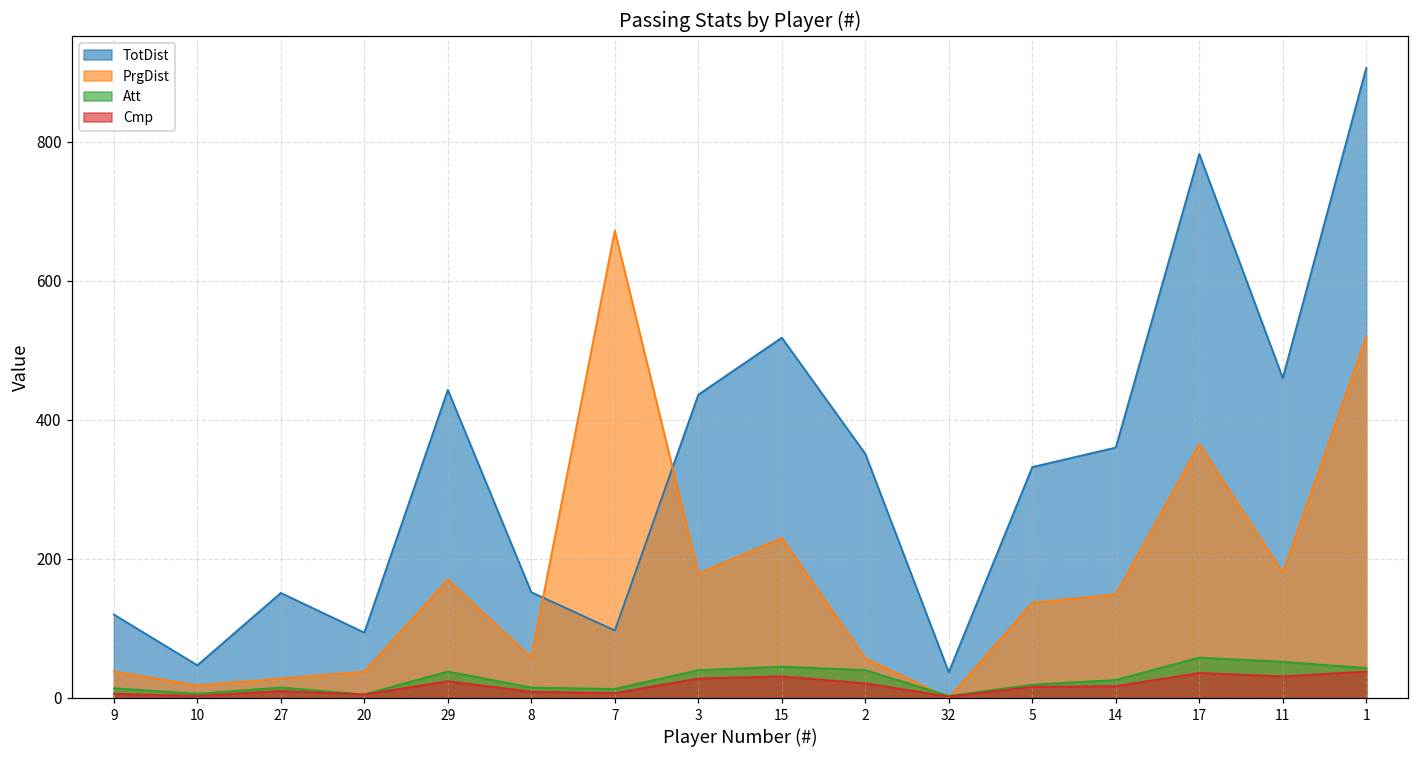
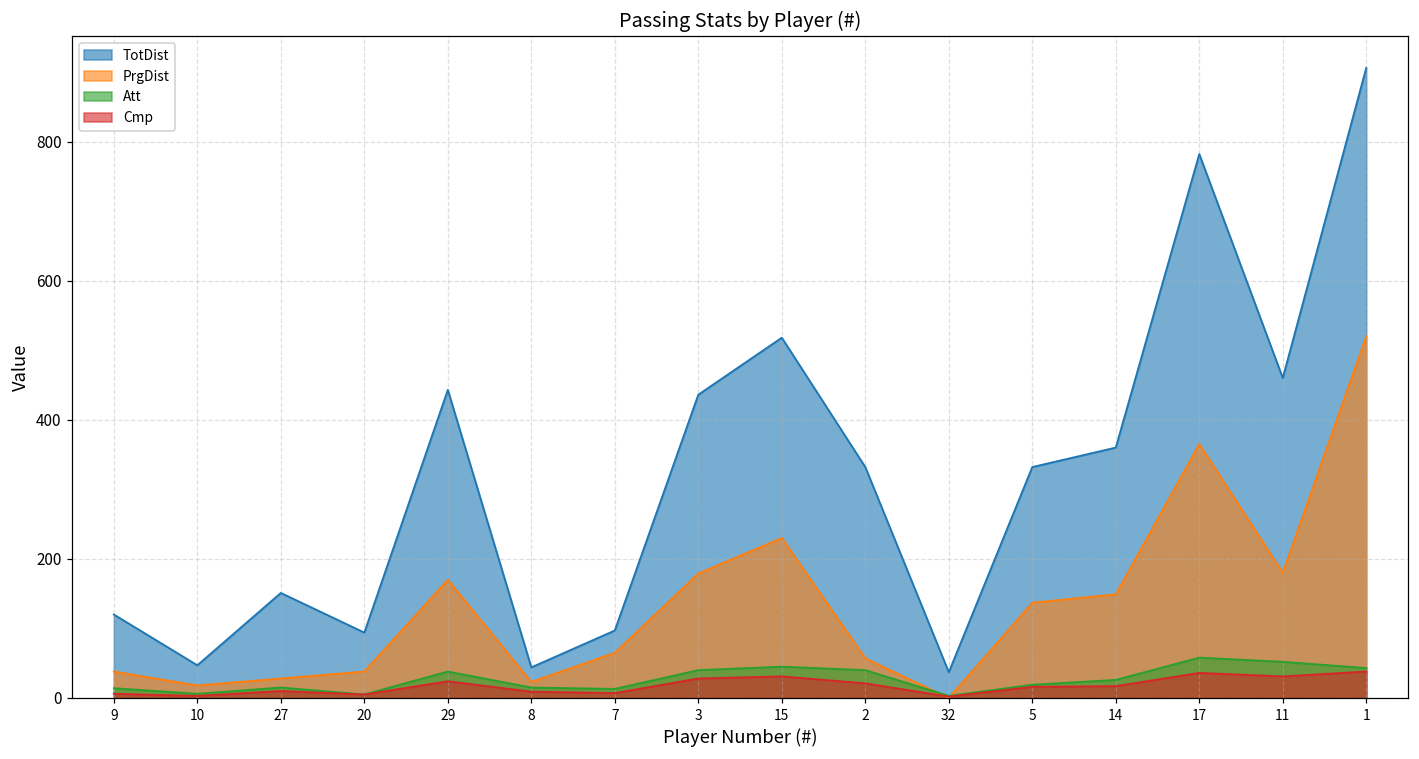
TotDist, 8: 150 -> 40
PrgDist, 8: 60 -> 20
PrgDist, 7: 670 -> 70
TotDist, 2: 350 -> 330
